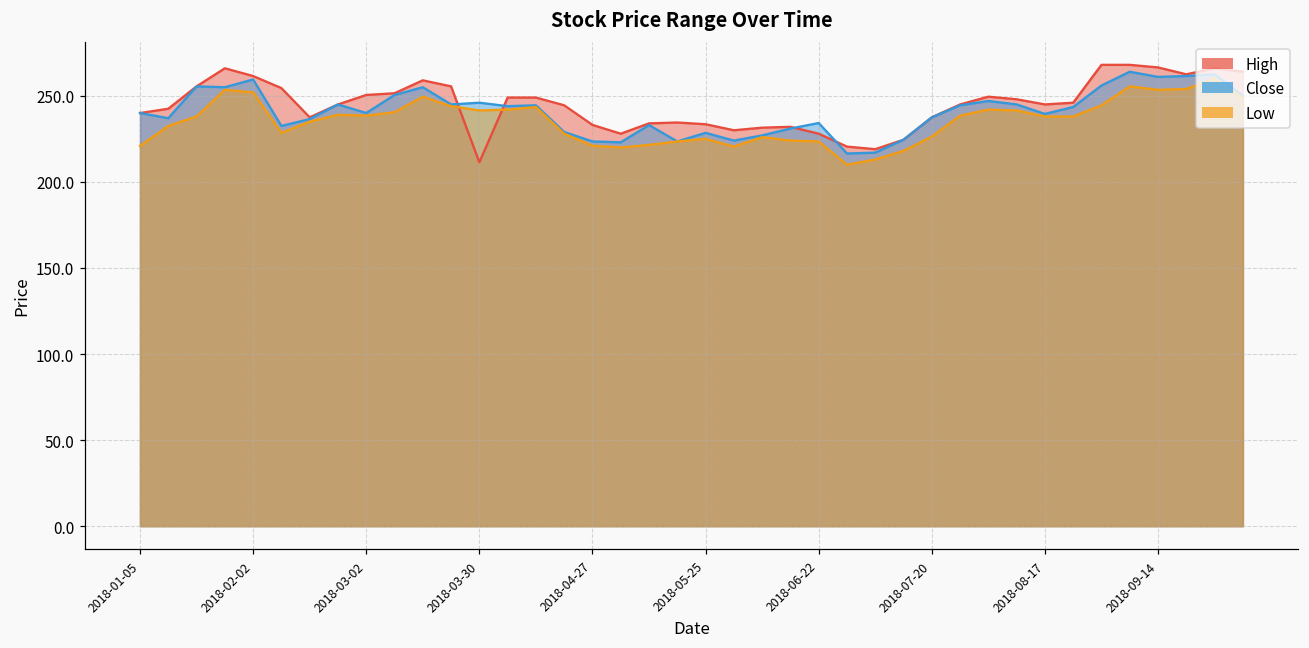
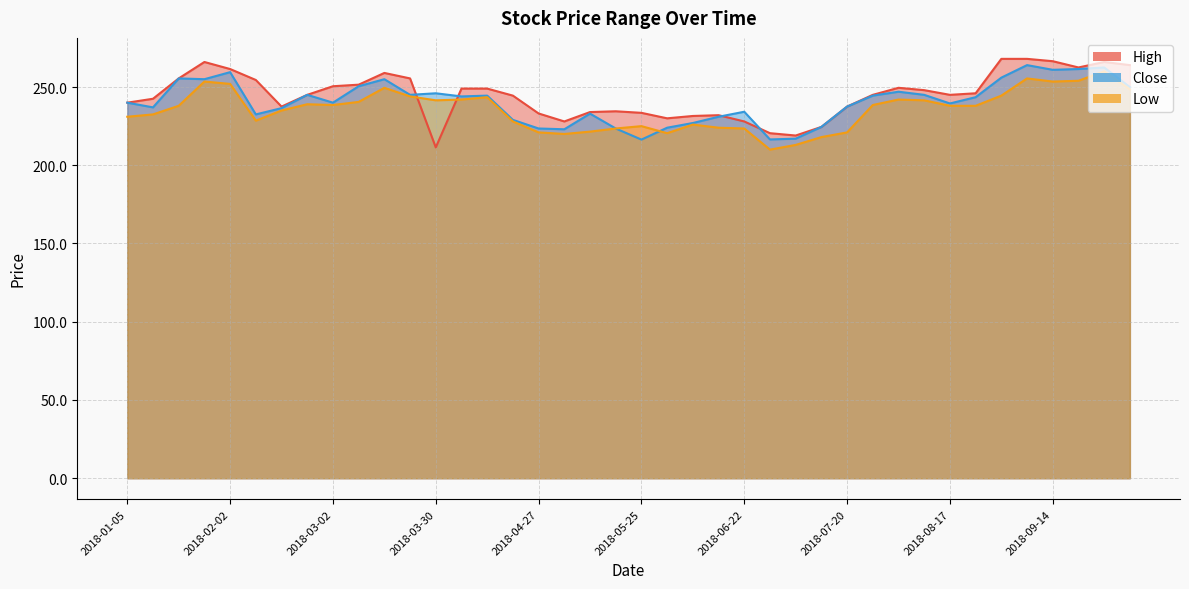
Low, 2018-01-05: 221 -> 231
Close, 2018-05-25: 229 -> 216
Low, 2018-07-20: 226 -> 221
